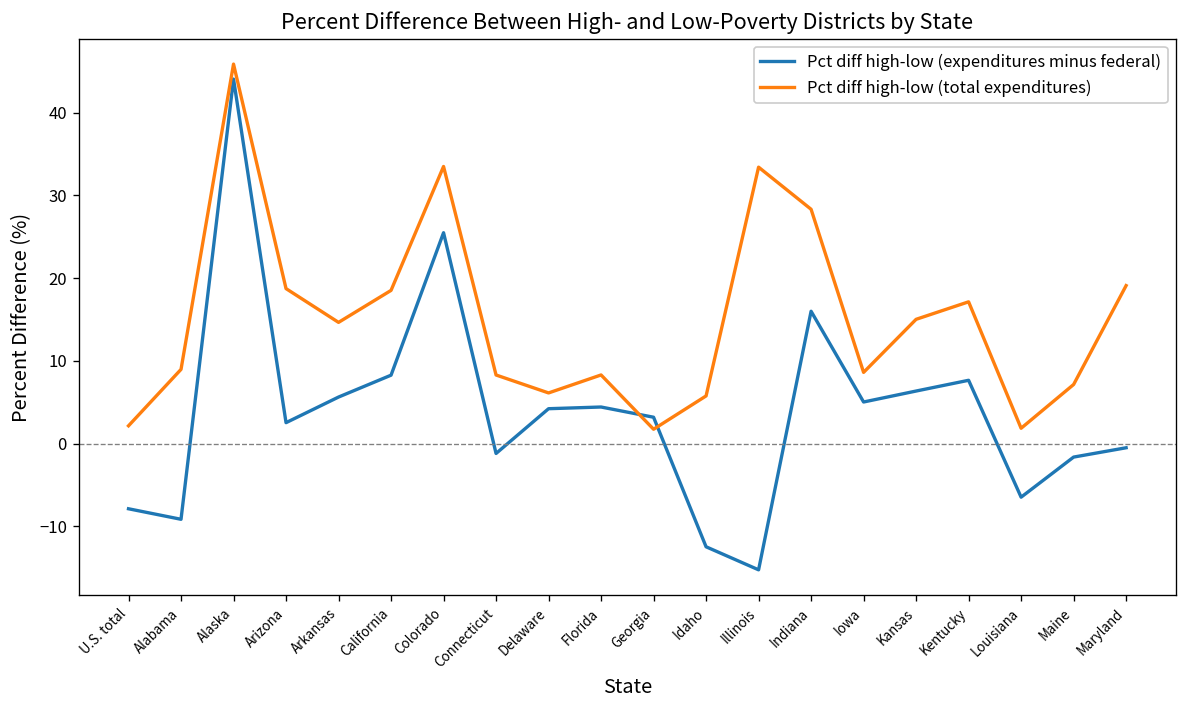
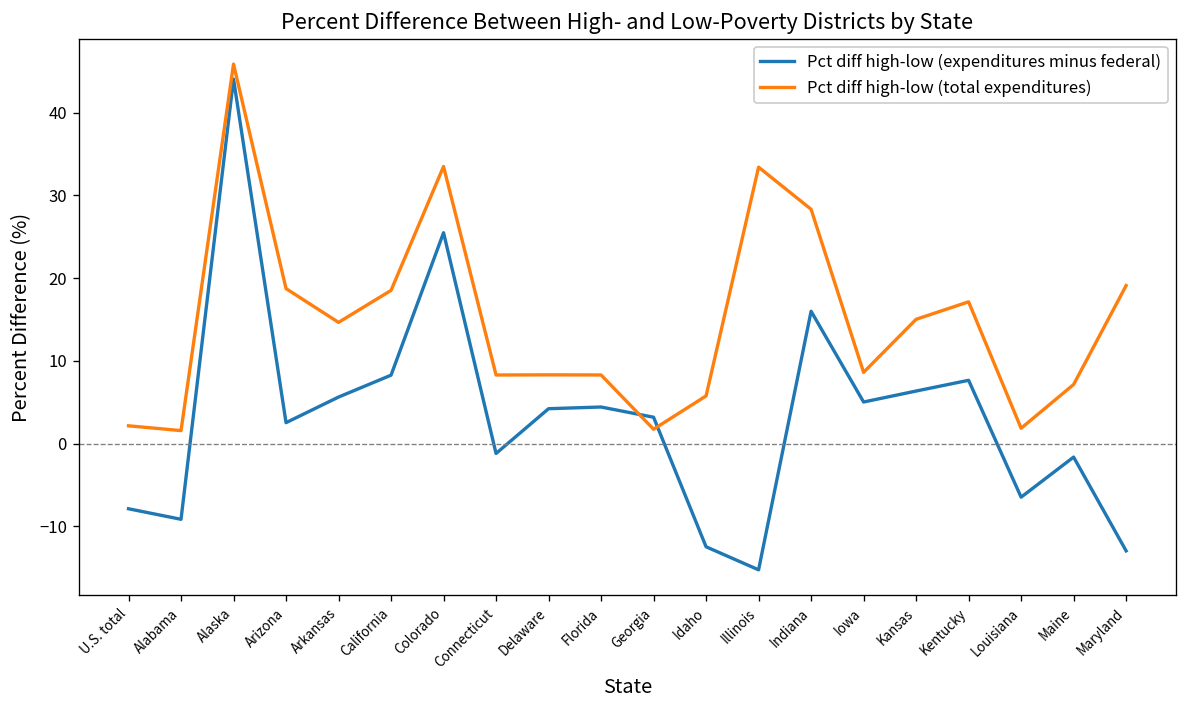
Pct diff high-low (total expenditures), Alabama: 9 -> 2
Pct diff high-low (total expenditures), Delaware: 6 -> 8
Pct diff high-low (expenditures minus federal), Maryland: -1 -> -13
